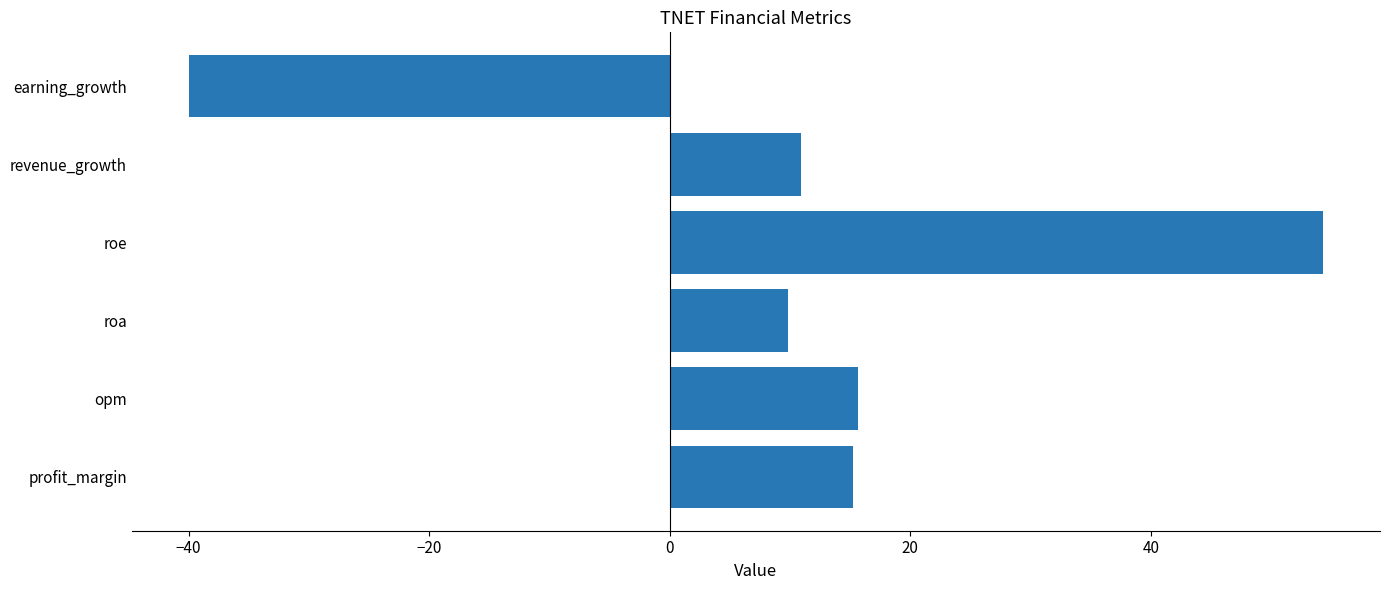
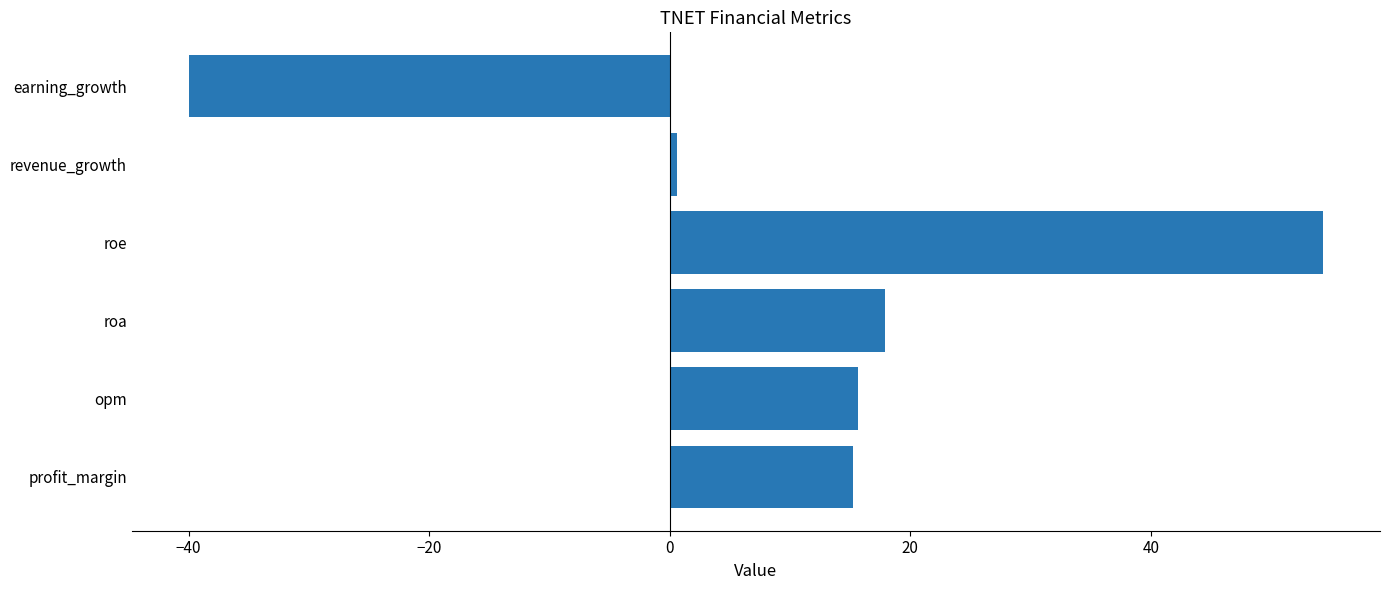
revenue_growth: 10.9 -> 0.6
roa: 9.8 -> 17.9
